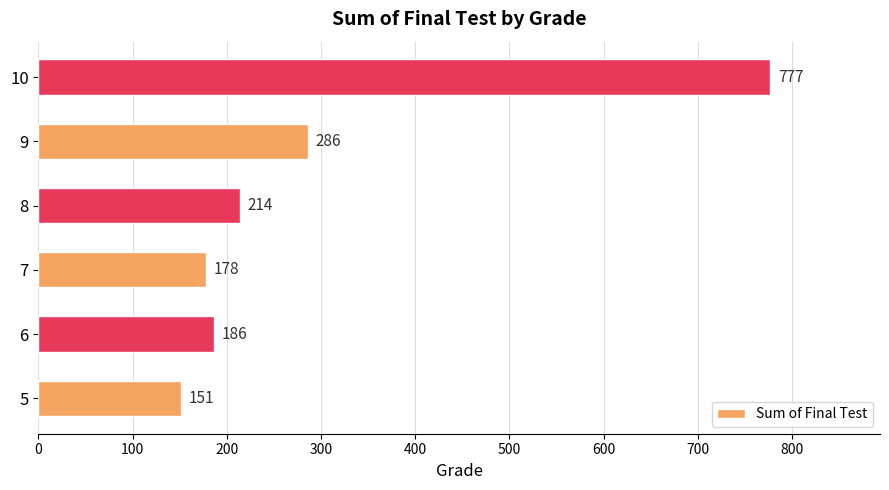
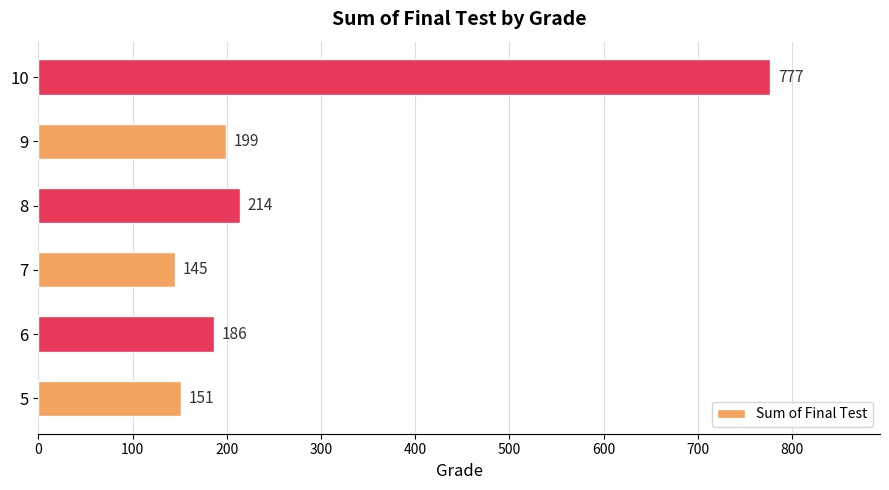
9: 286 -> 199
7: 178 -> 145
